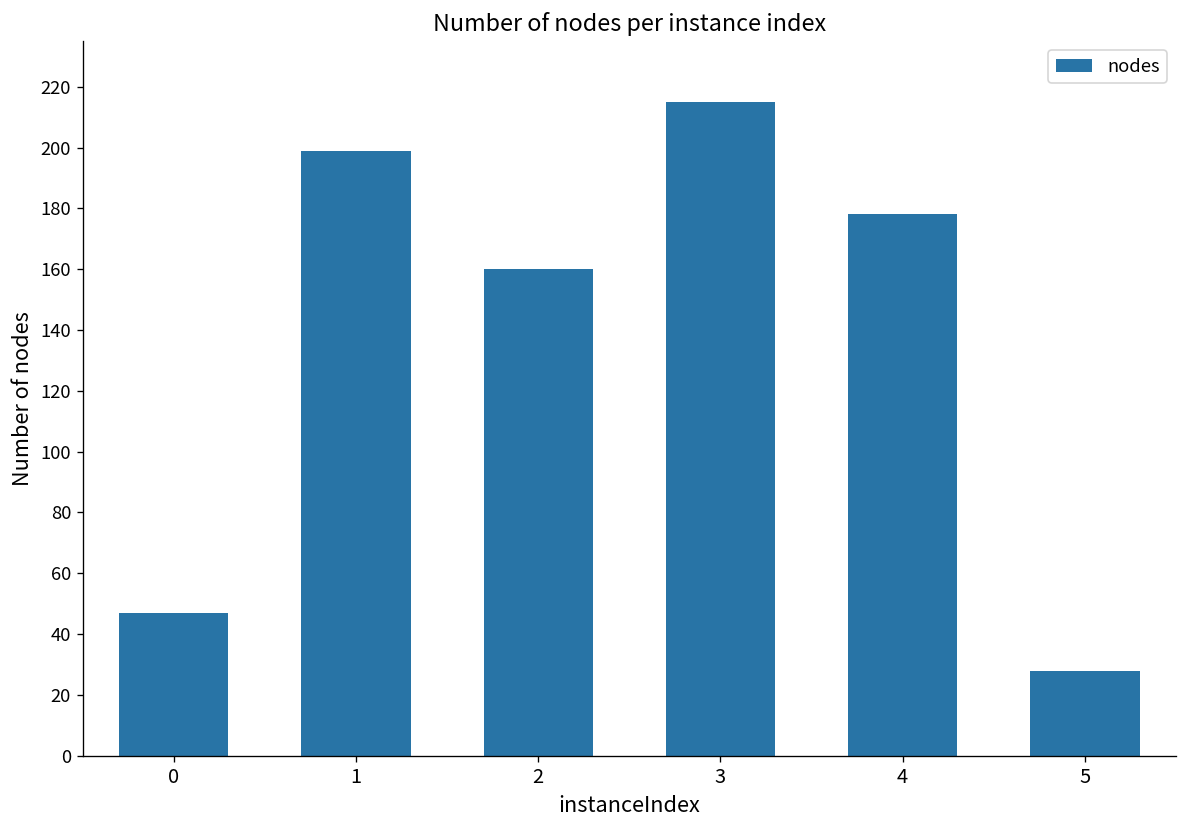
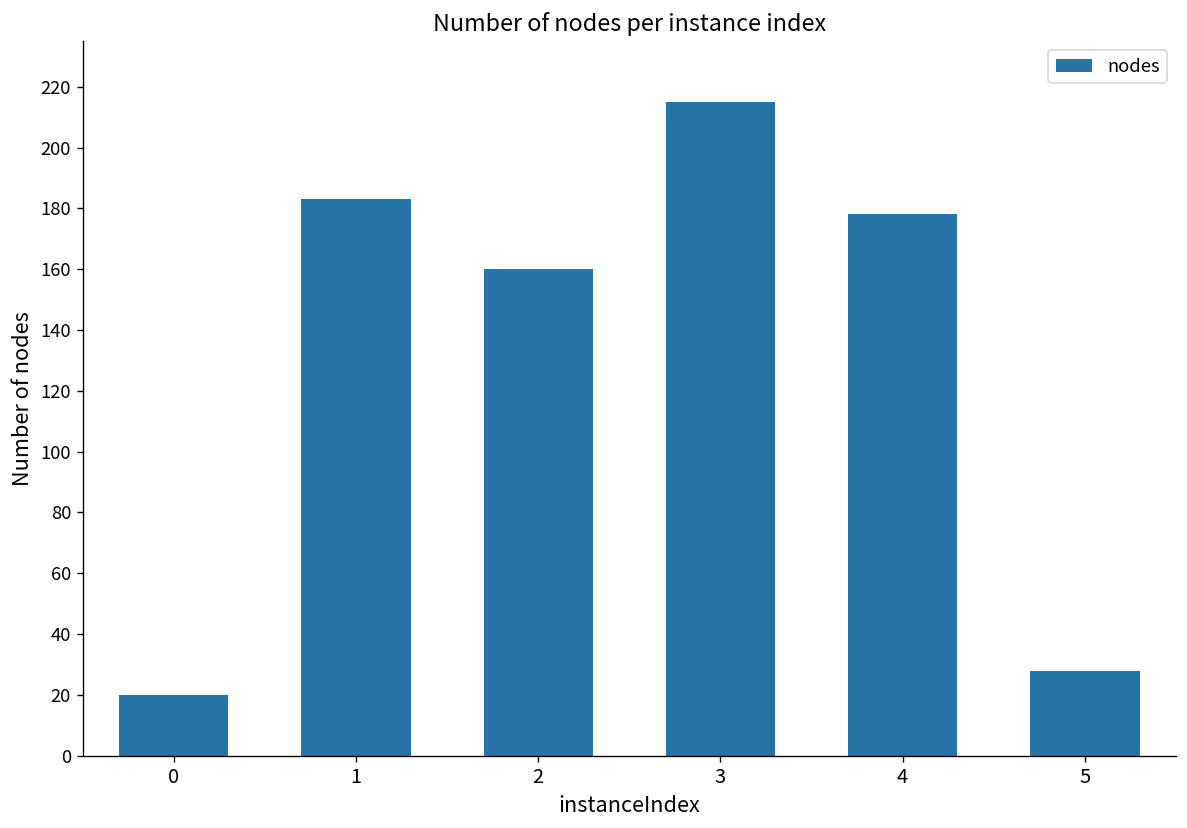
0: 47 -> 20
1: 199 -> 183
